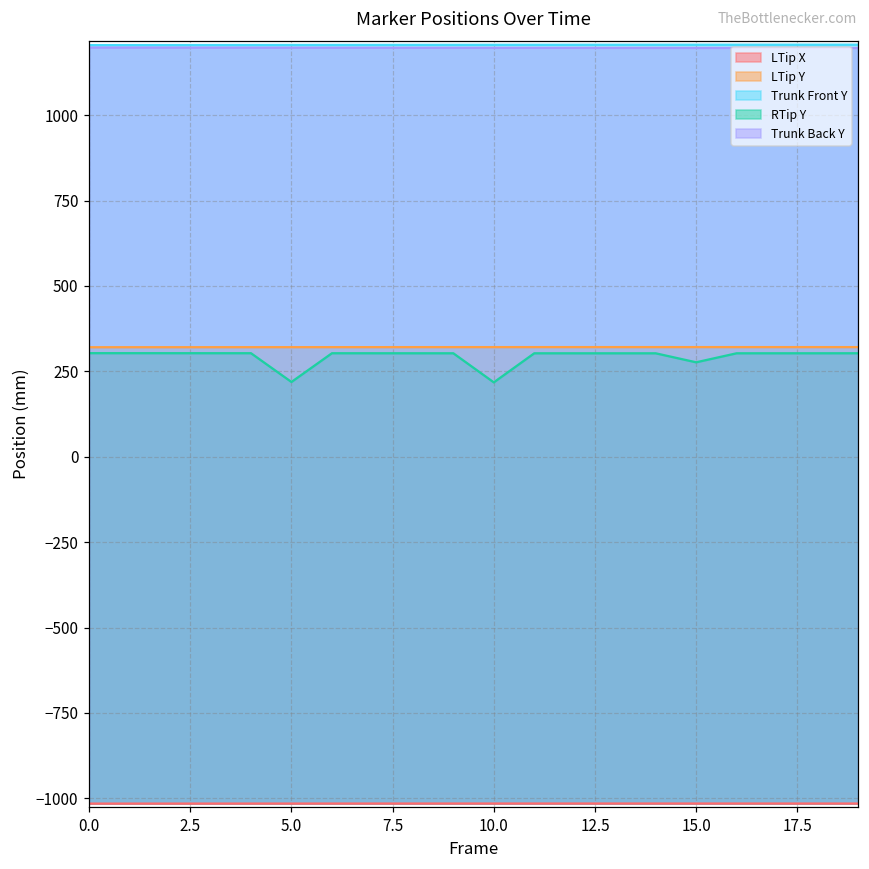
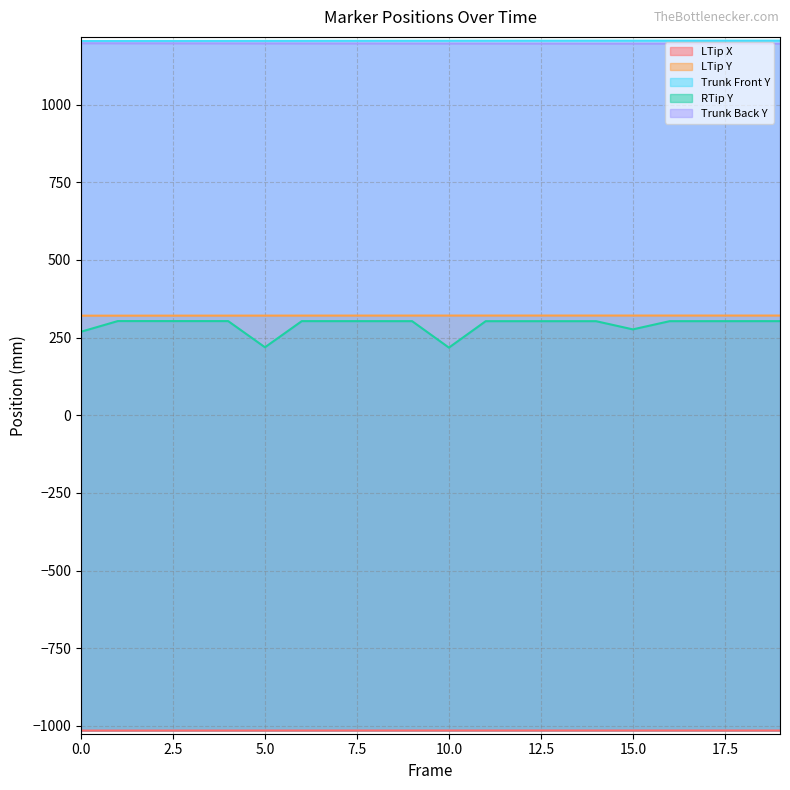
RTip Y, 0.0: 300 -> 270
